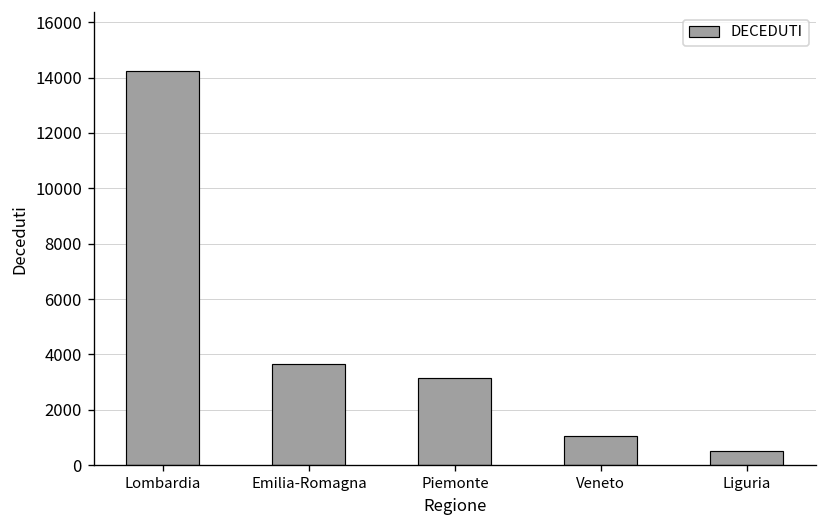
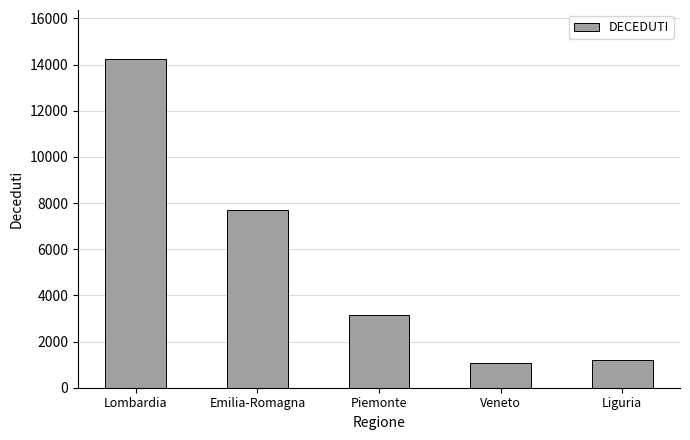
Emilia-Romagna: 3600 -> 7700
Liguria: 500 -> 1200
